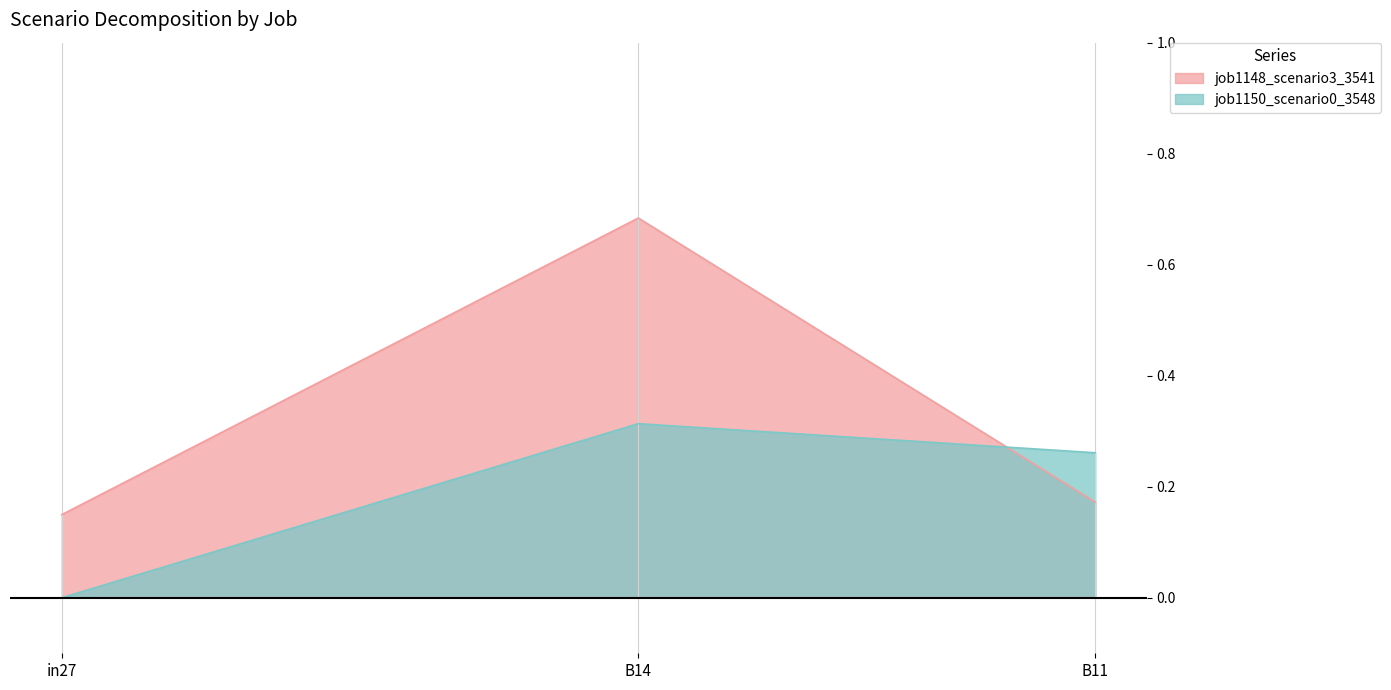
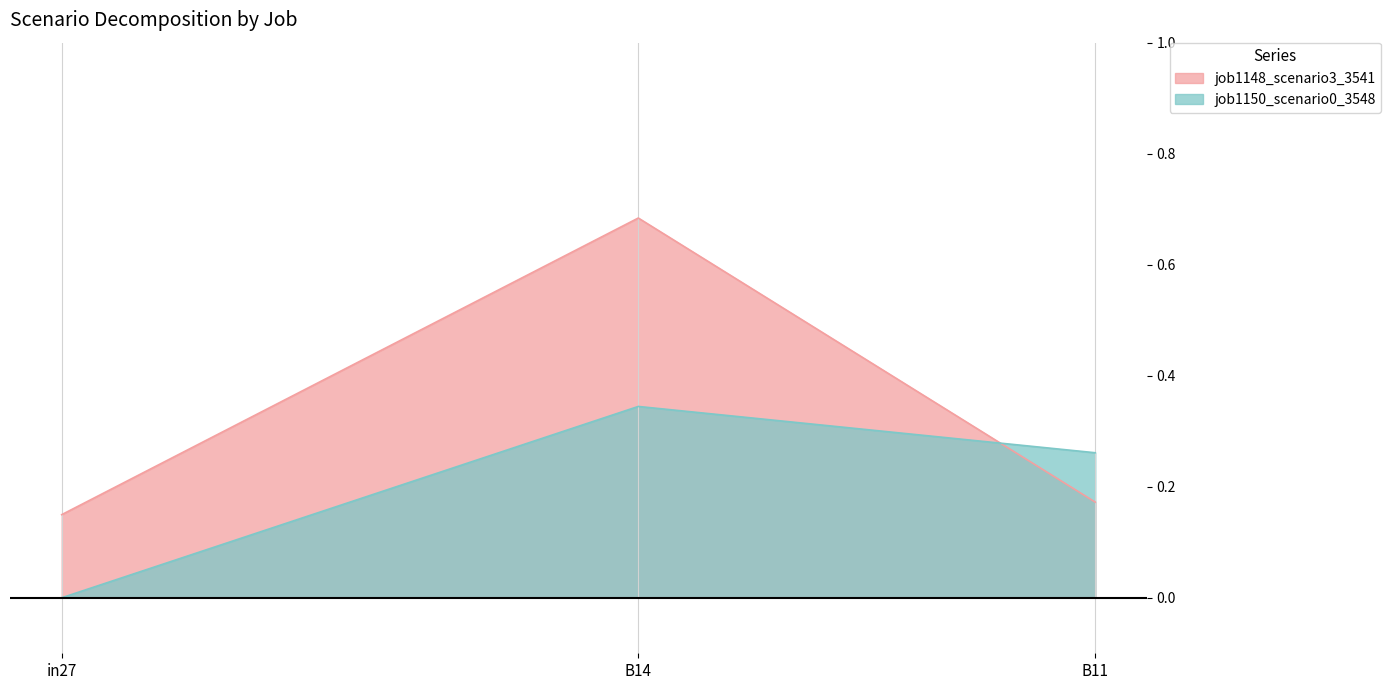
job1150_scenario0_3548, B14: 0.31 -> 0.34
